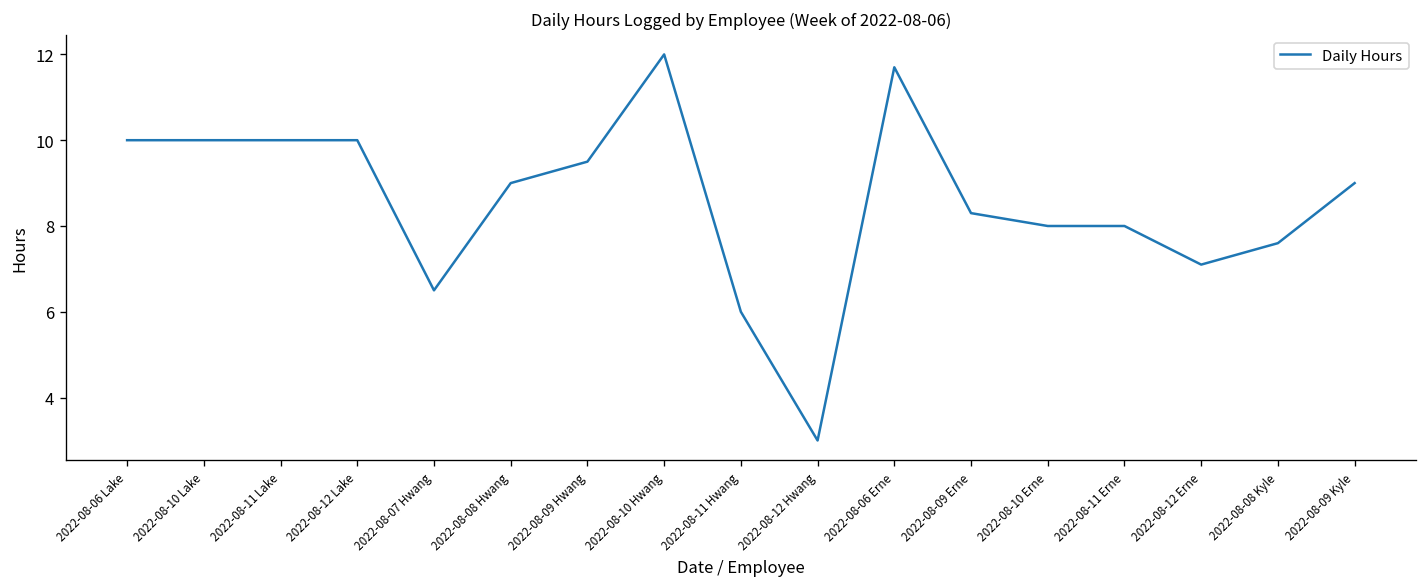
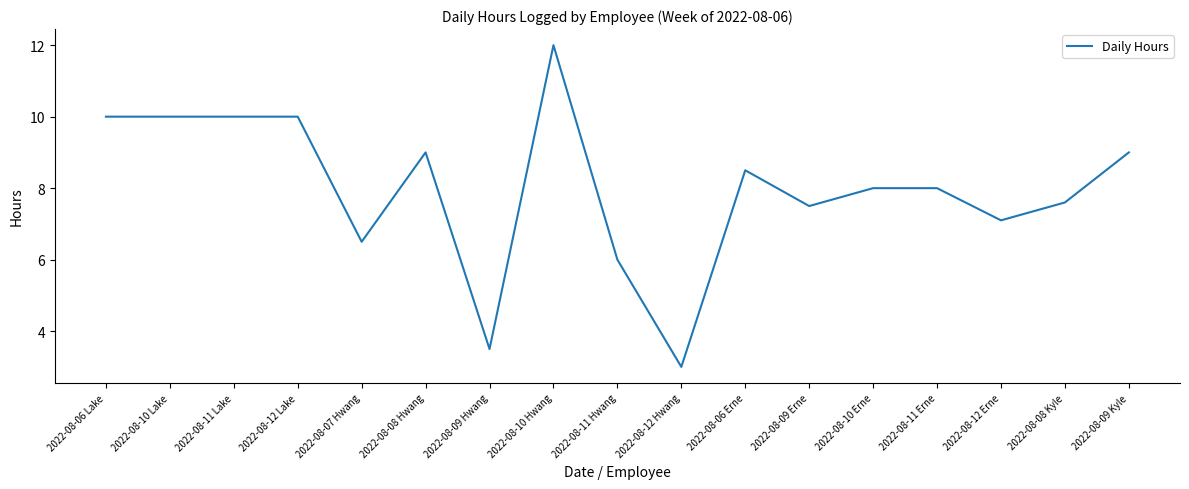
2022-08-09 Hwang: 9.5 -> 3.5
2022-08-06 Erne: 11.7 -> 8.5
2022-08-09 Erne: 8.3 -> 7.5
